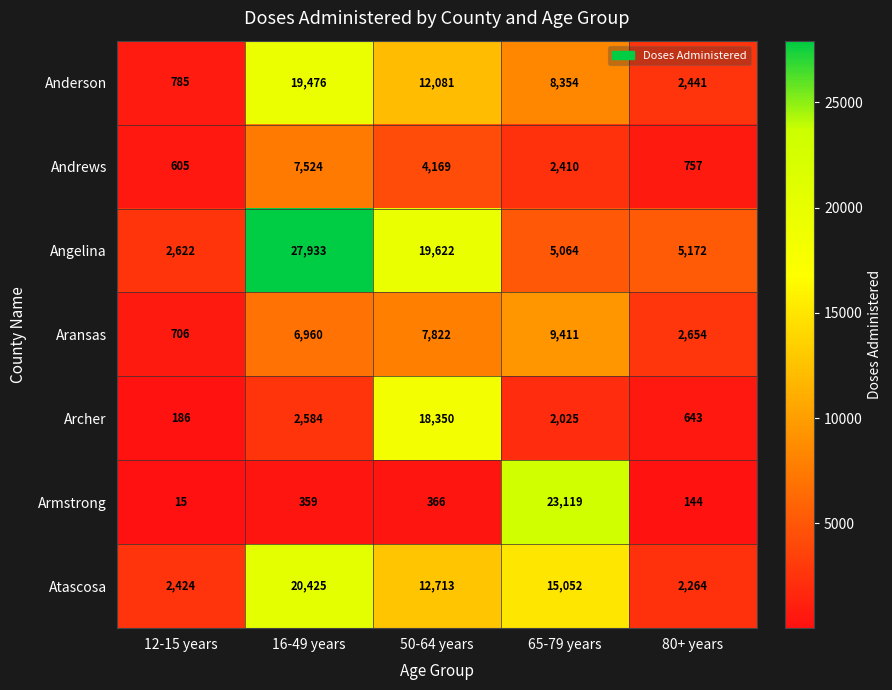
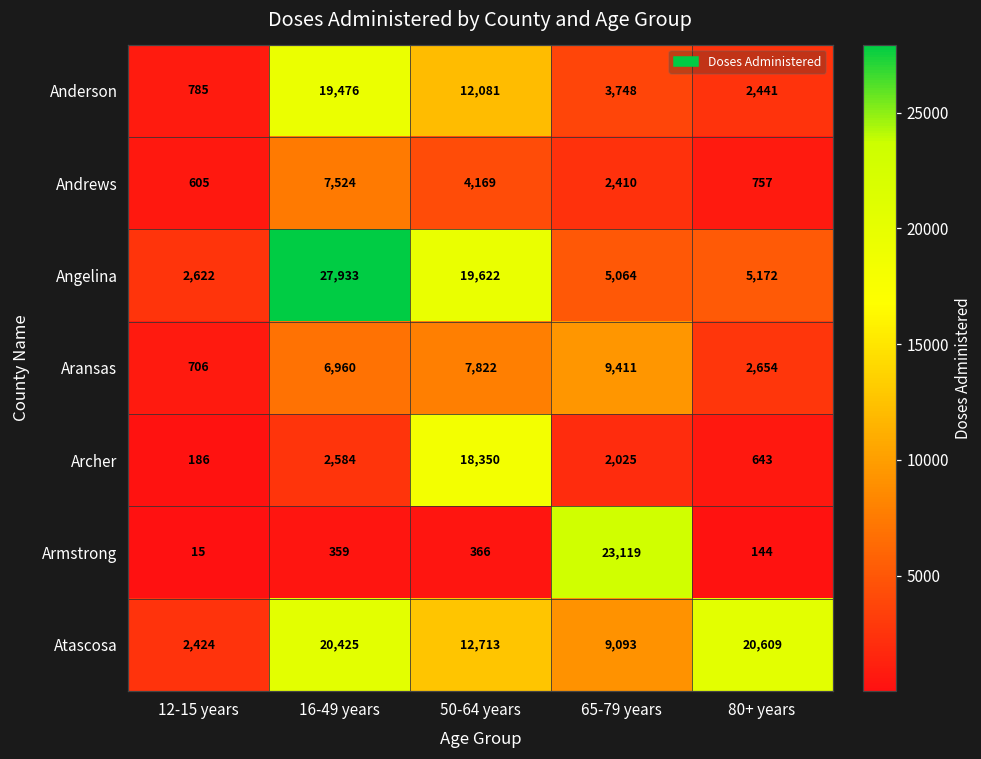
Anderson, 65-79 years: 8,354 -> 3,748
Atascosa, 65-79 years: 15,052 -> 9,093
Atascosa, 80+ years: 2,264 -> 20,609
